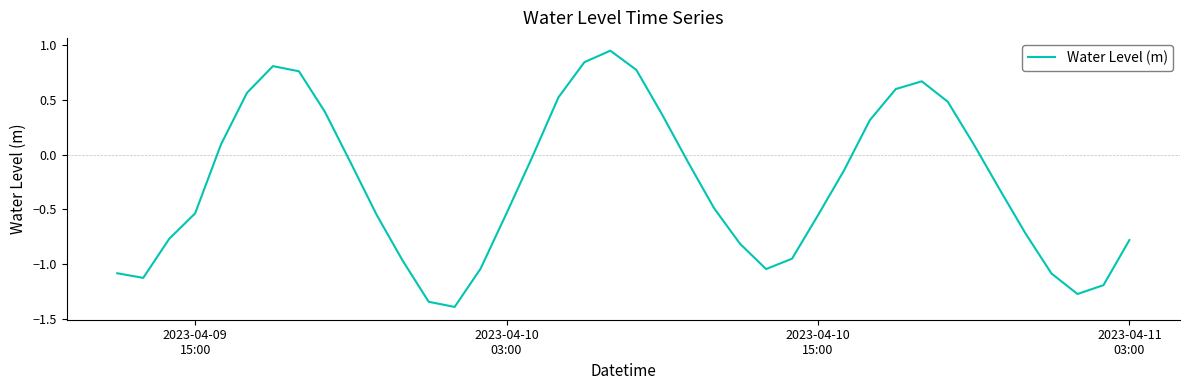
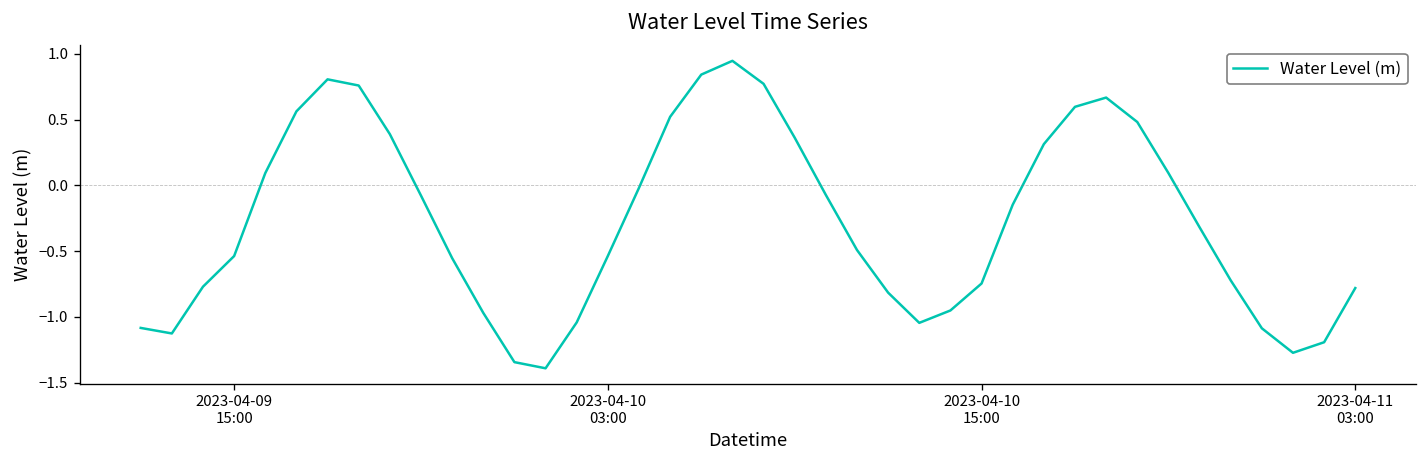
2023-04-10 15:00: -0.55 -> -0.75
